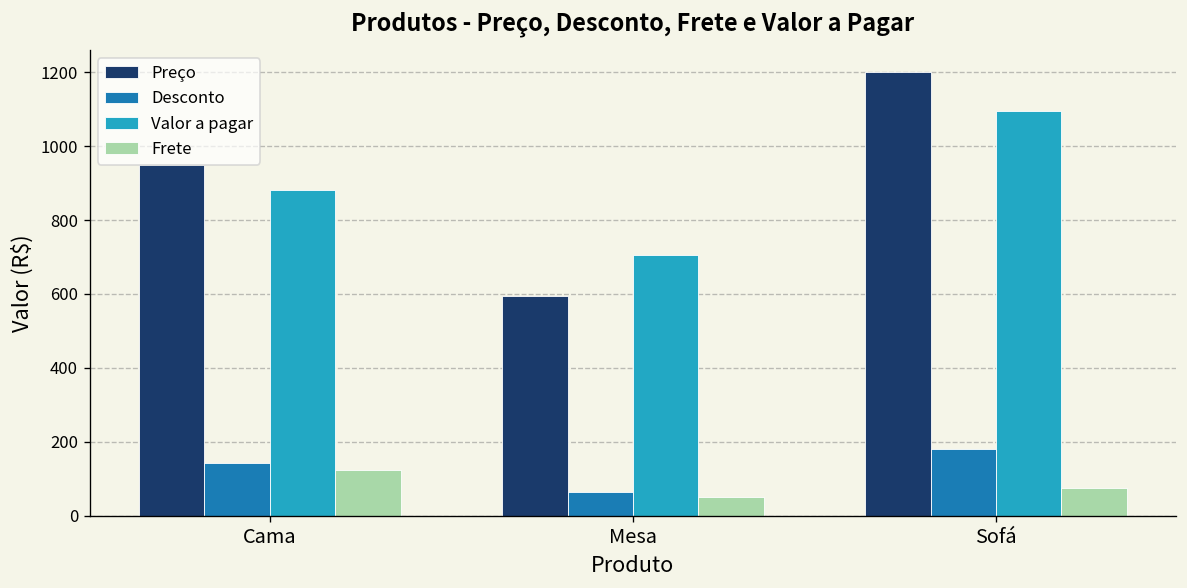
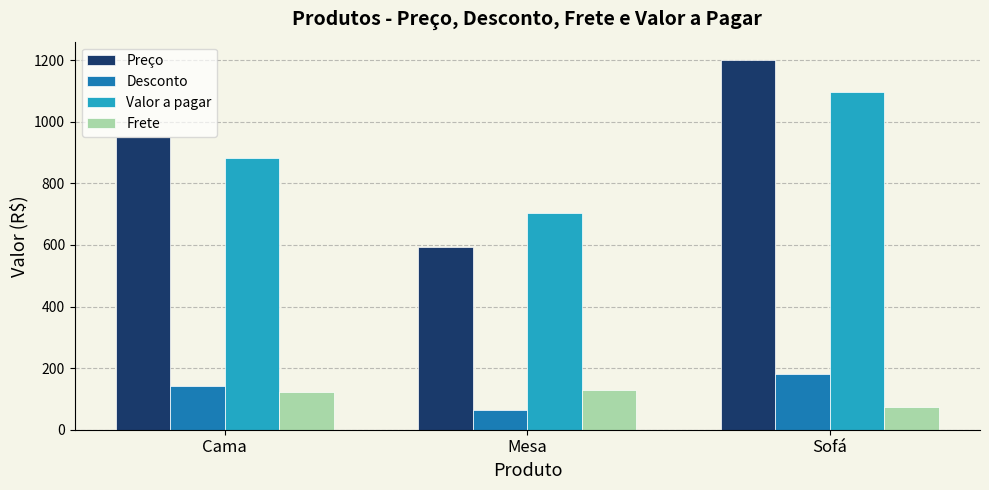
Frete, Mesa: 50 -> 130
